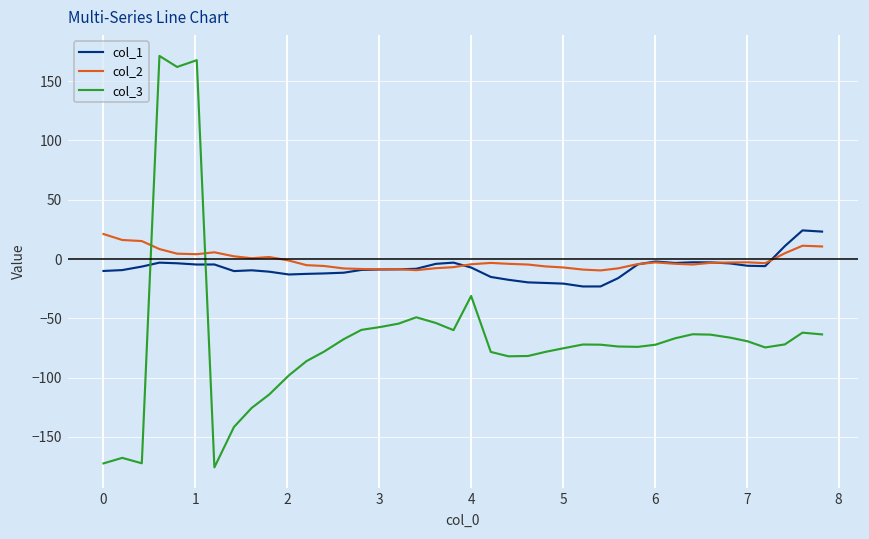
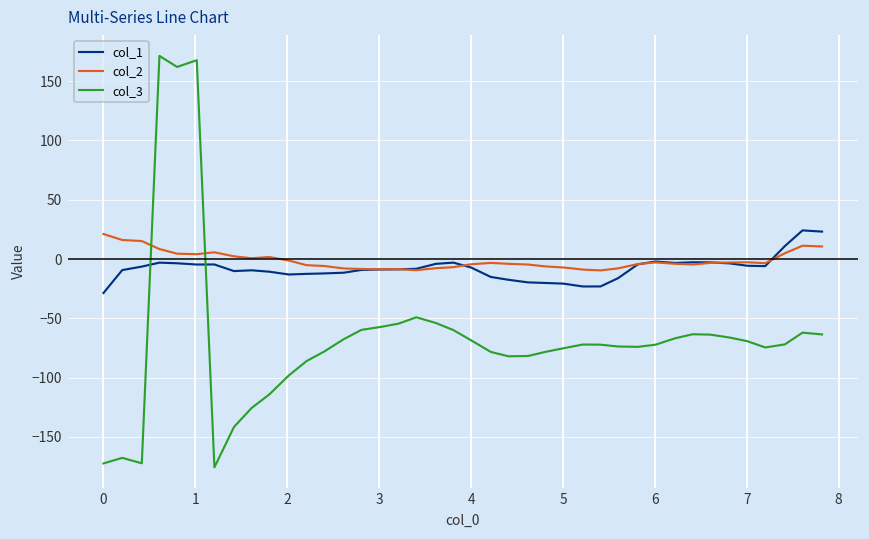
col_1, 0: -10 -> -29
col_3, 4: -31 -> -69
